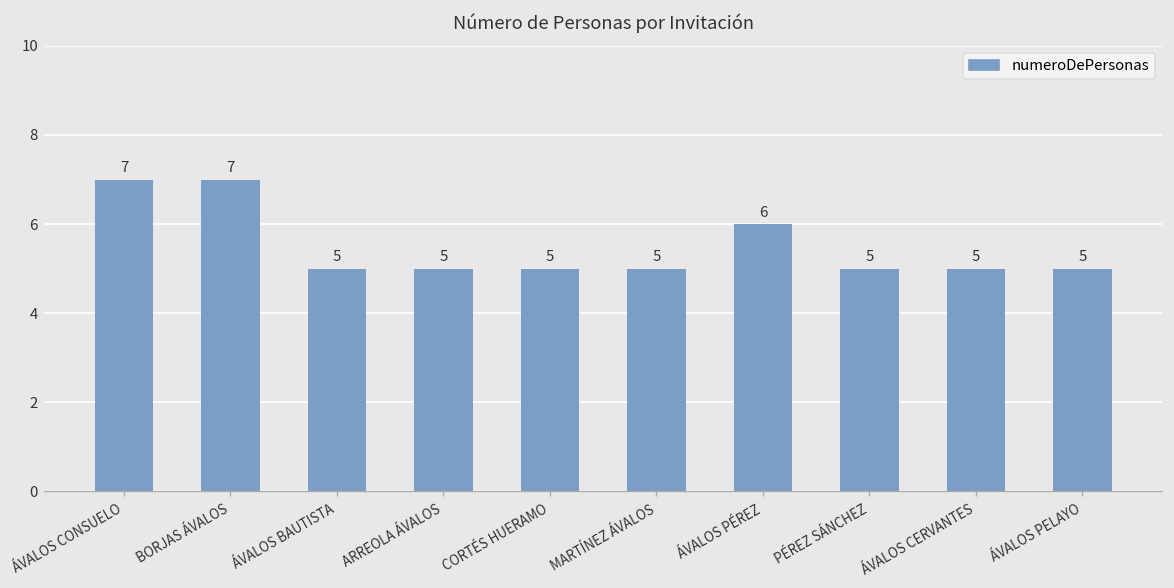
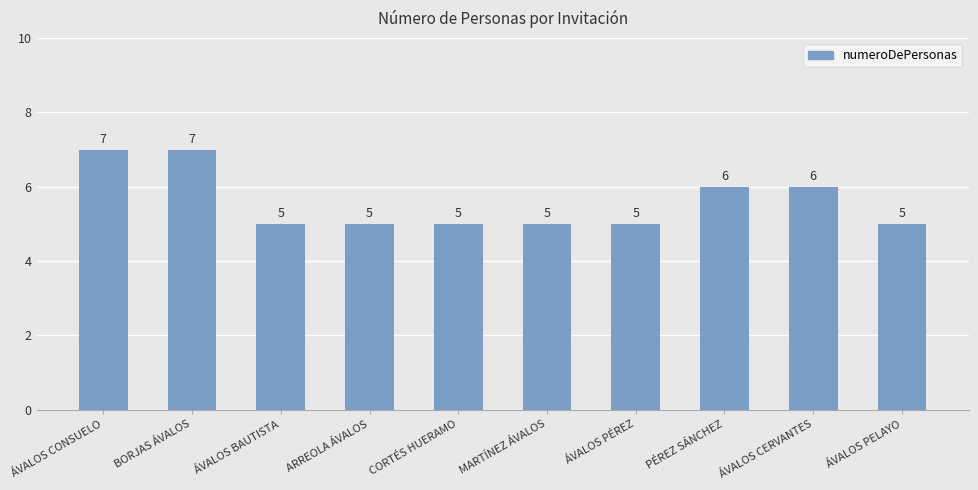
ÁVALOS PÉREZ: 6 -> 5
PÉREZ SÁNCHEZ: 5 -> 6
ÁVALOS CERVANTES: 5 -> 6
